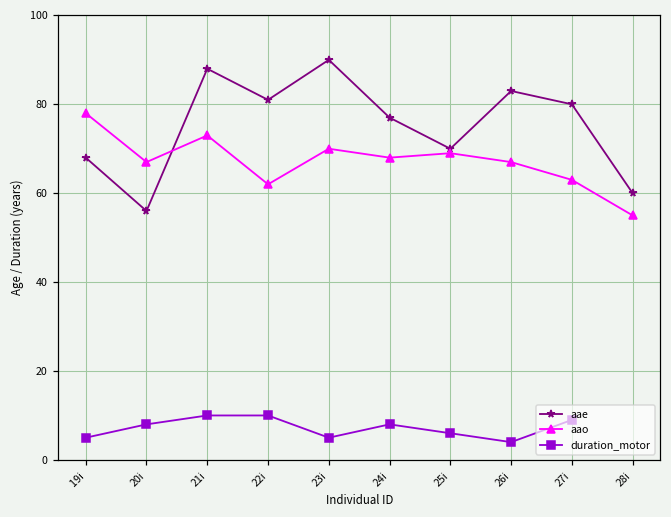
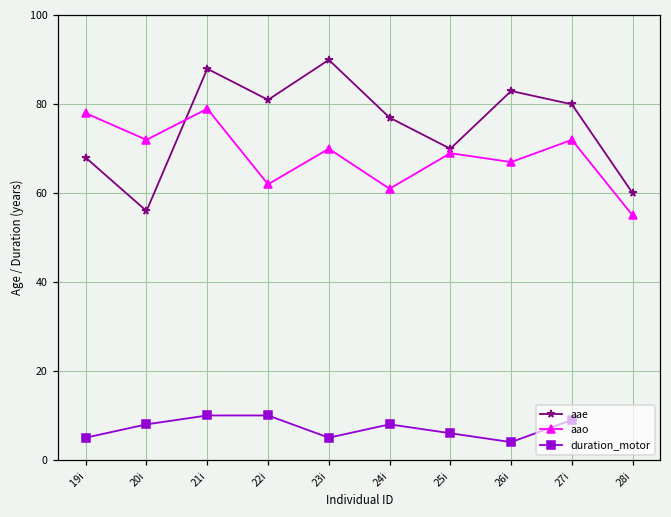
aao, 20i: 67 -> 72
aao, 21i: 73 -> 79
aao, 24i: 68 -> 61
aao, 27i: 63 -> 72
